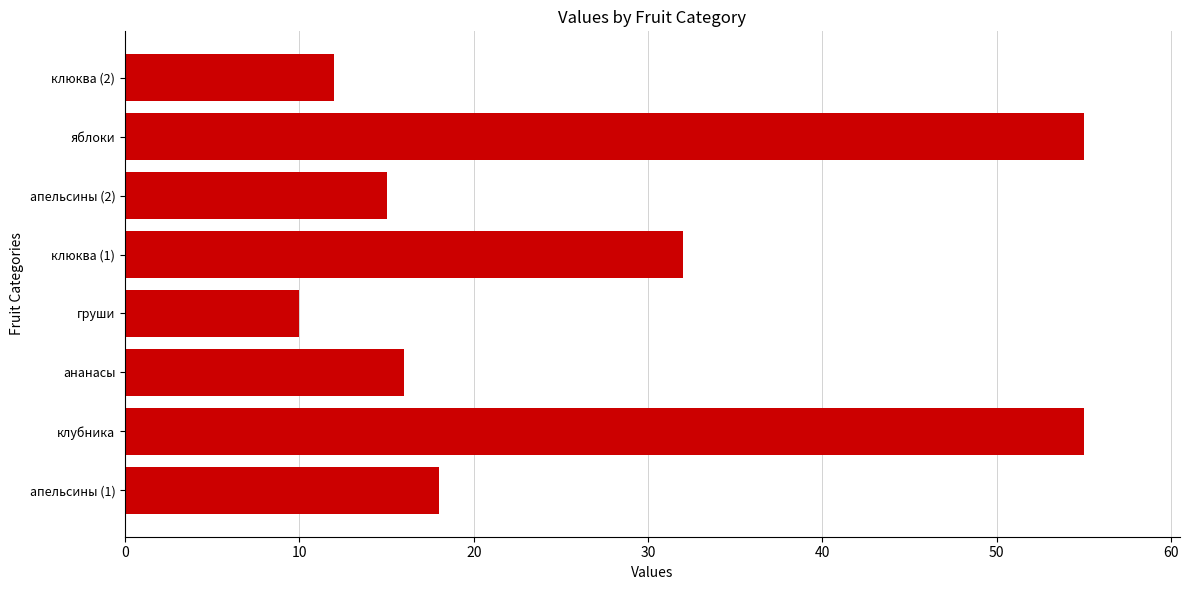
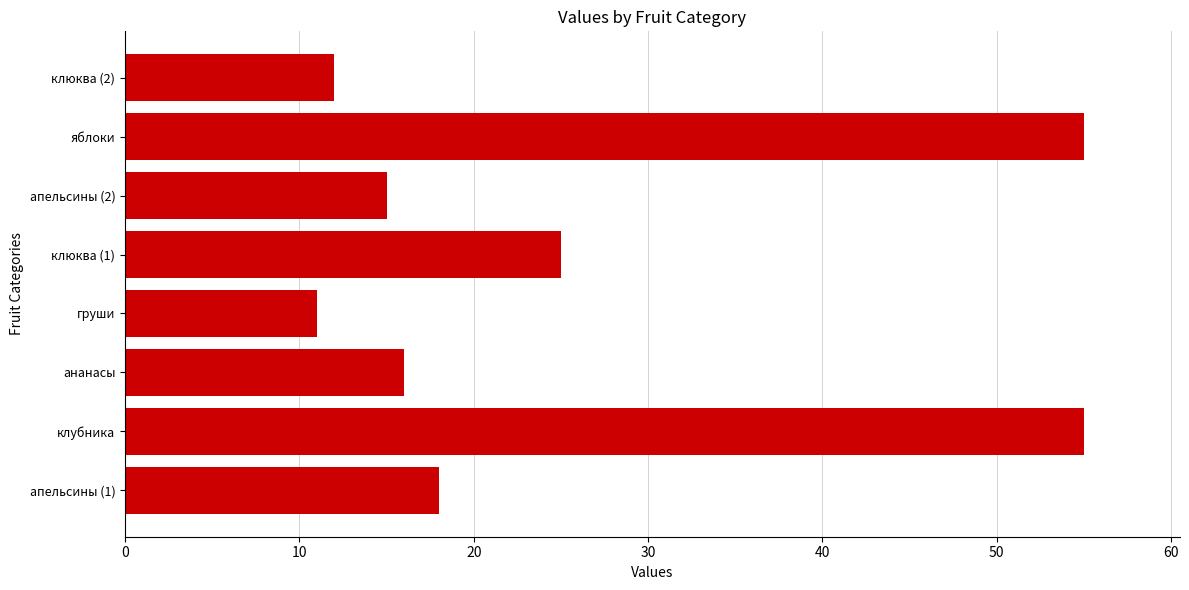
клюква (1): 32 -> 25
груши: 10 -> 11
